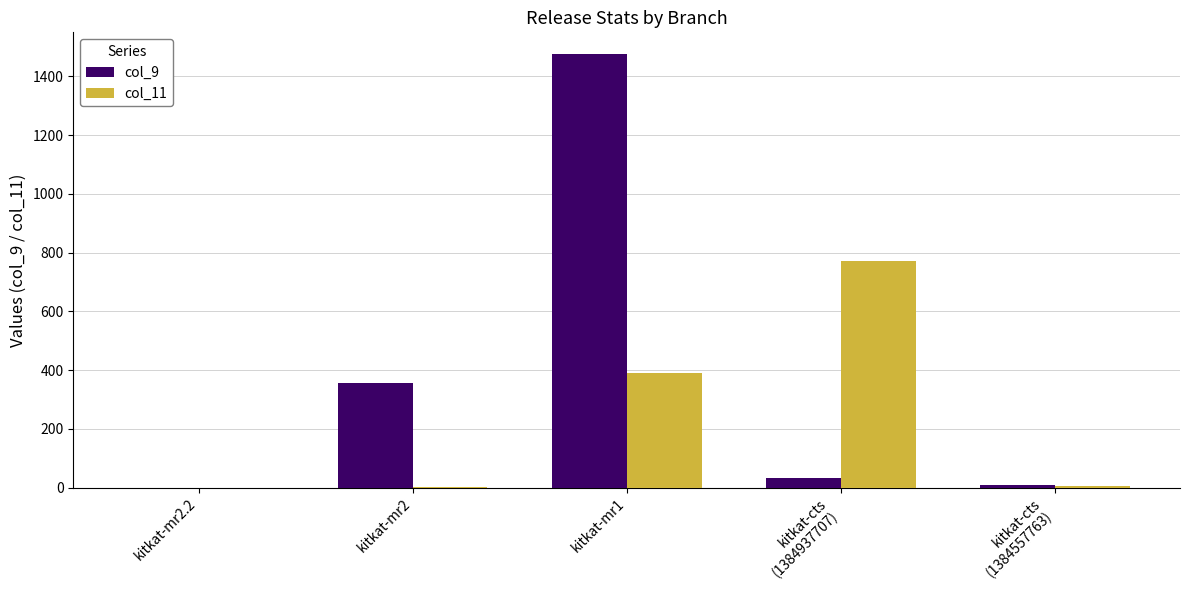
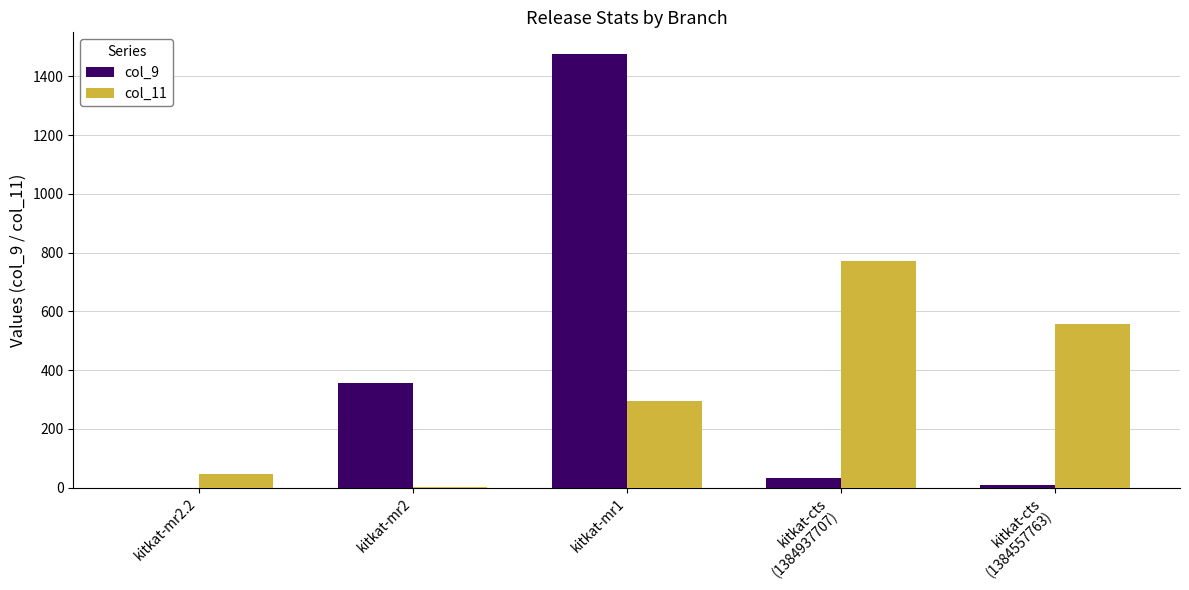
col_11, kitkat-mr2.2: 0 -> 50
col_11, kitkat-mr1: 390 -> 290
col_11, kitkat-cts (1384557763): 10 -> 560
